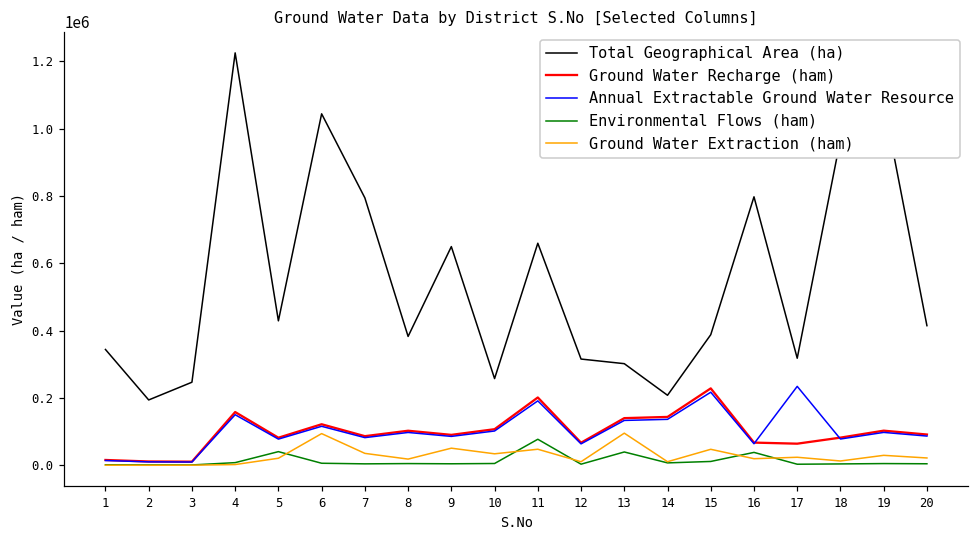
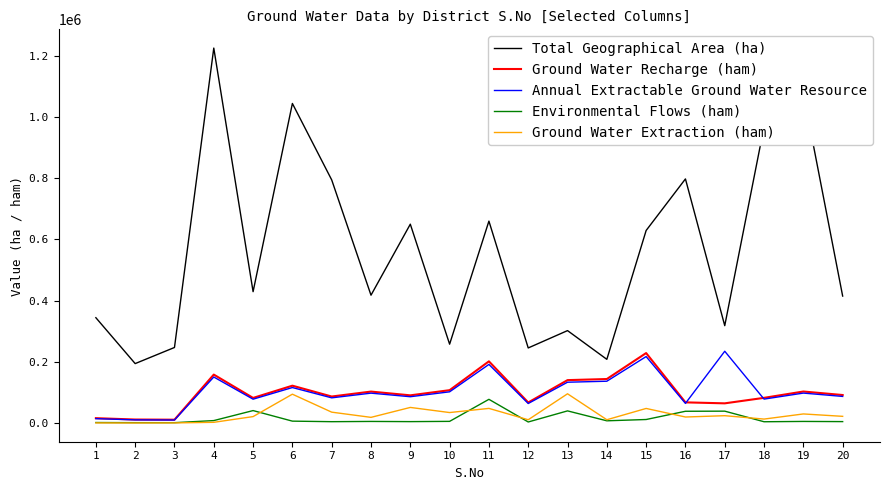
Total Geographical Area (ha), 8: 380000 -> 420000
Total Geographical Area (ha), 12: 320000 -> 250000
Total Geographical Area (ha), 15: 390000 -> 630000
Environmental Flows (ham), 17: 0 -> 40000
